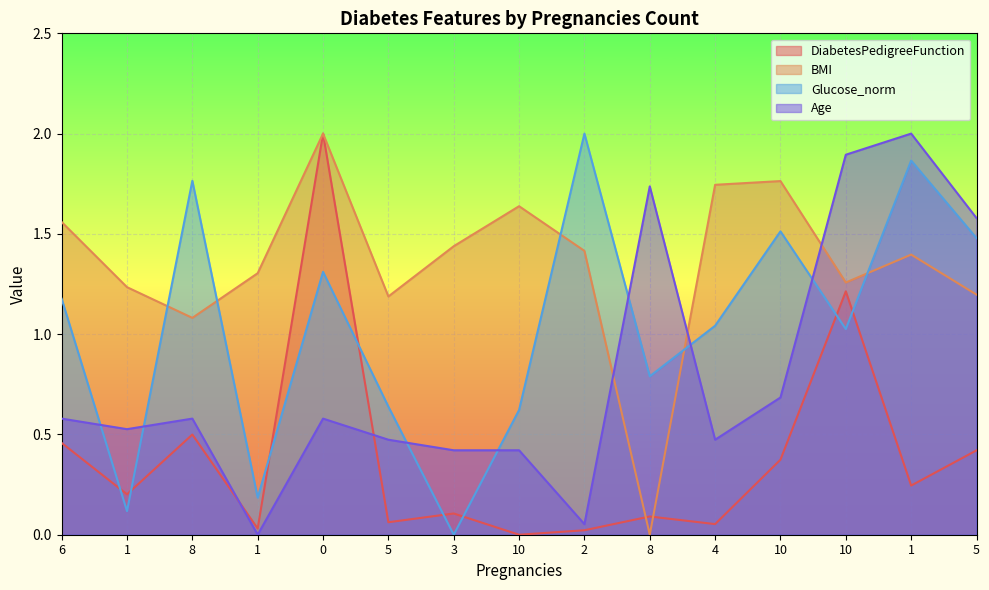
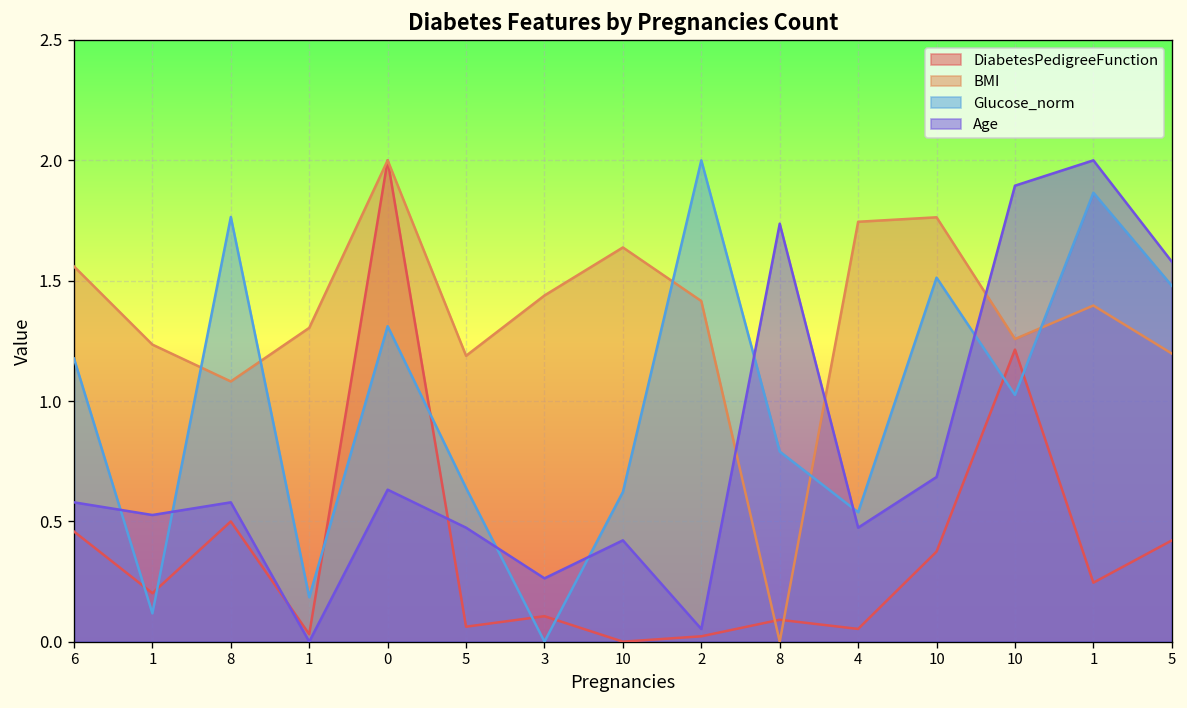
Age, 0: 0.58 -> 0.63
Age, 3: 0.42 -> 0.26
Glucose_norm, 4: 1.04 -> 0.54
